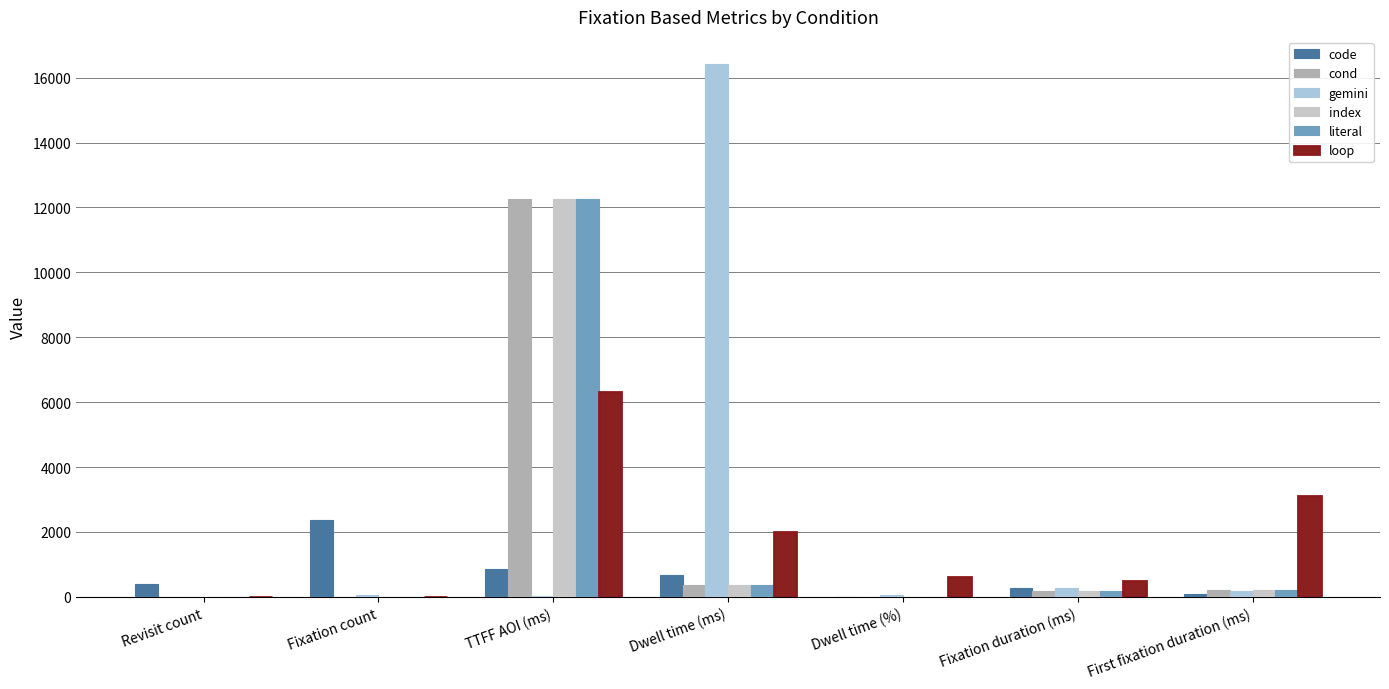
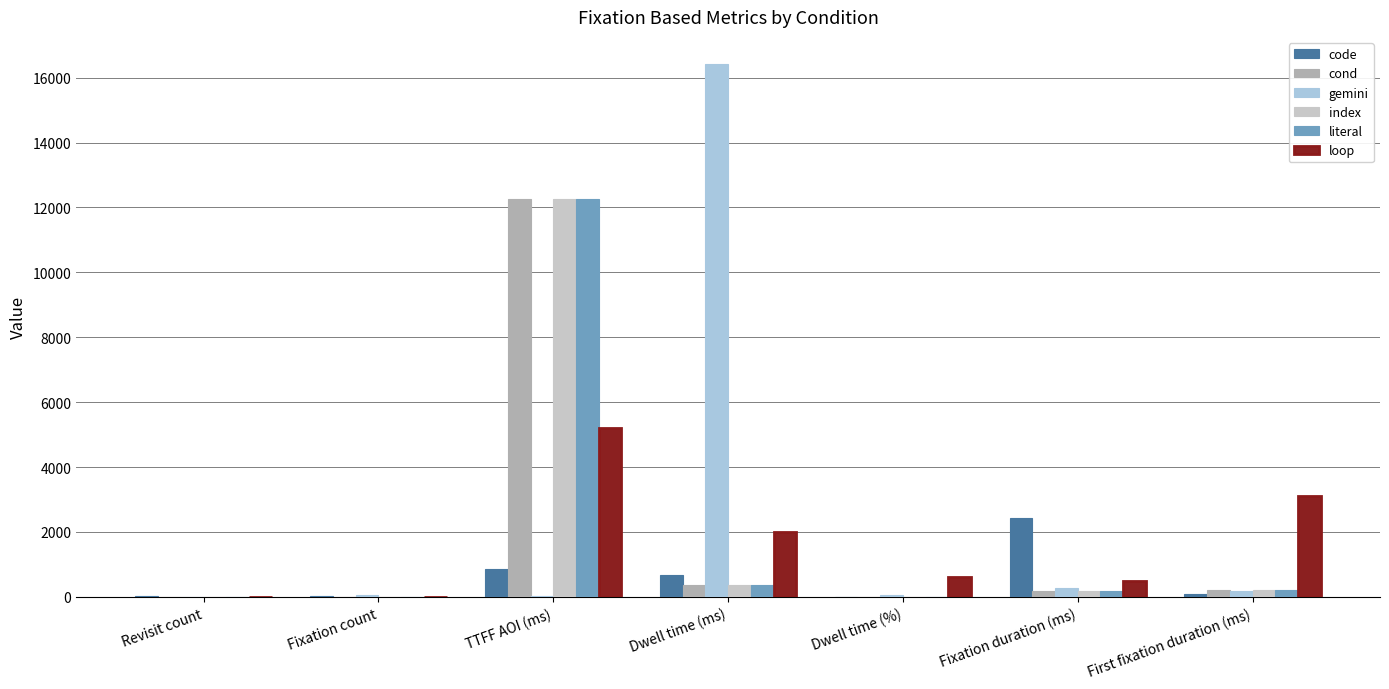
code, Revisit count: 400 -> 0
code, Fixation count: 2400 -> 0
loop, TTFF AOI (ms): 6300 -> 5200
code, Fixation duration (ms): 300 -> 2400
